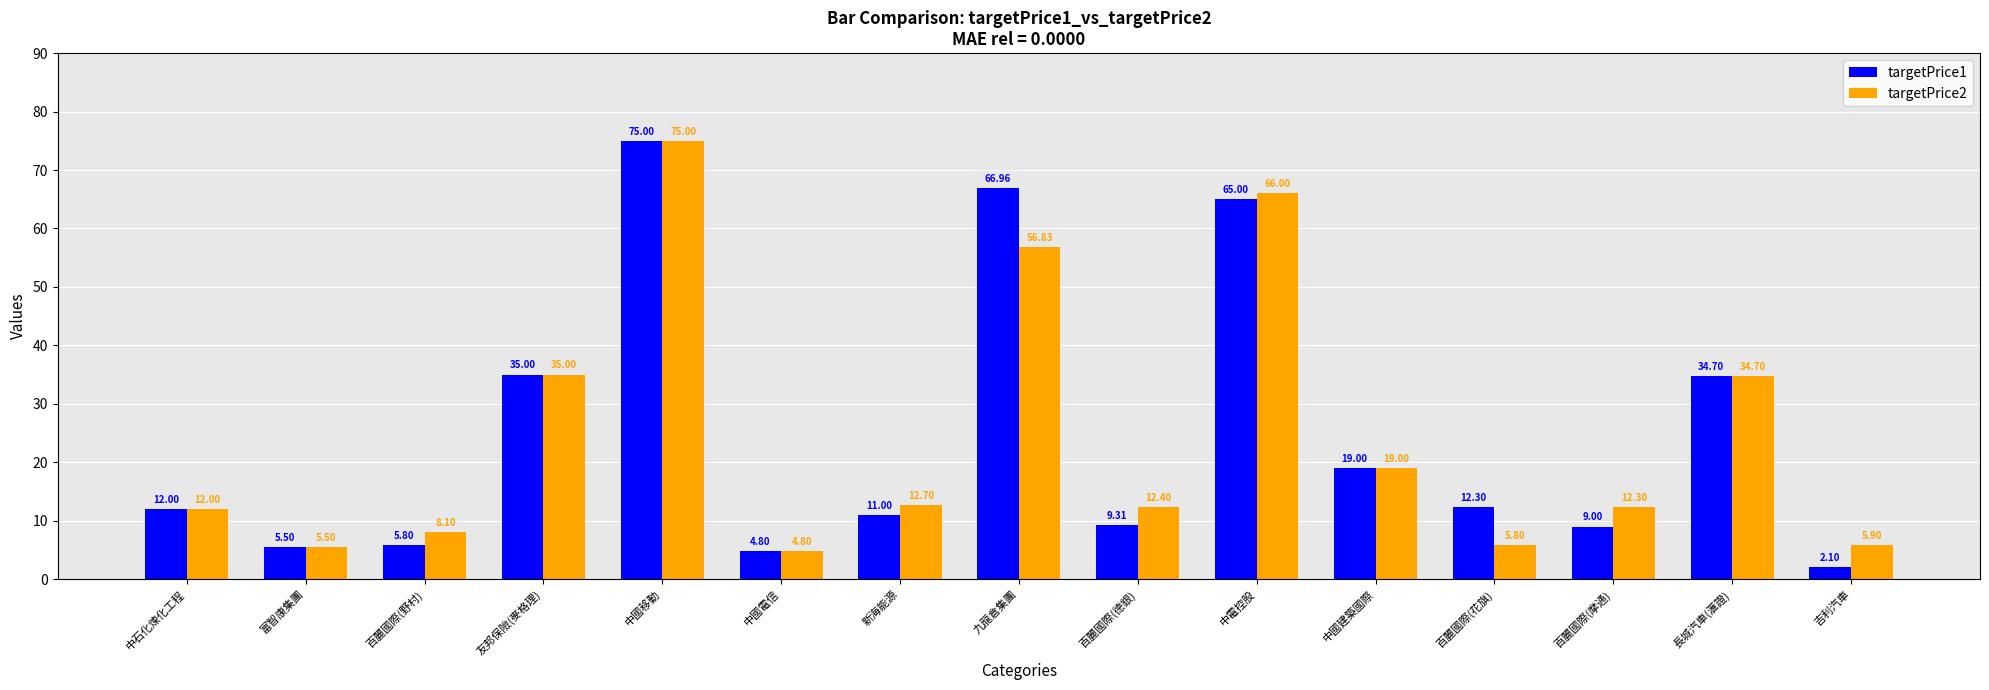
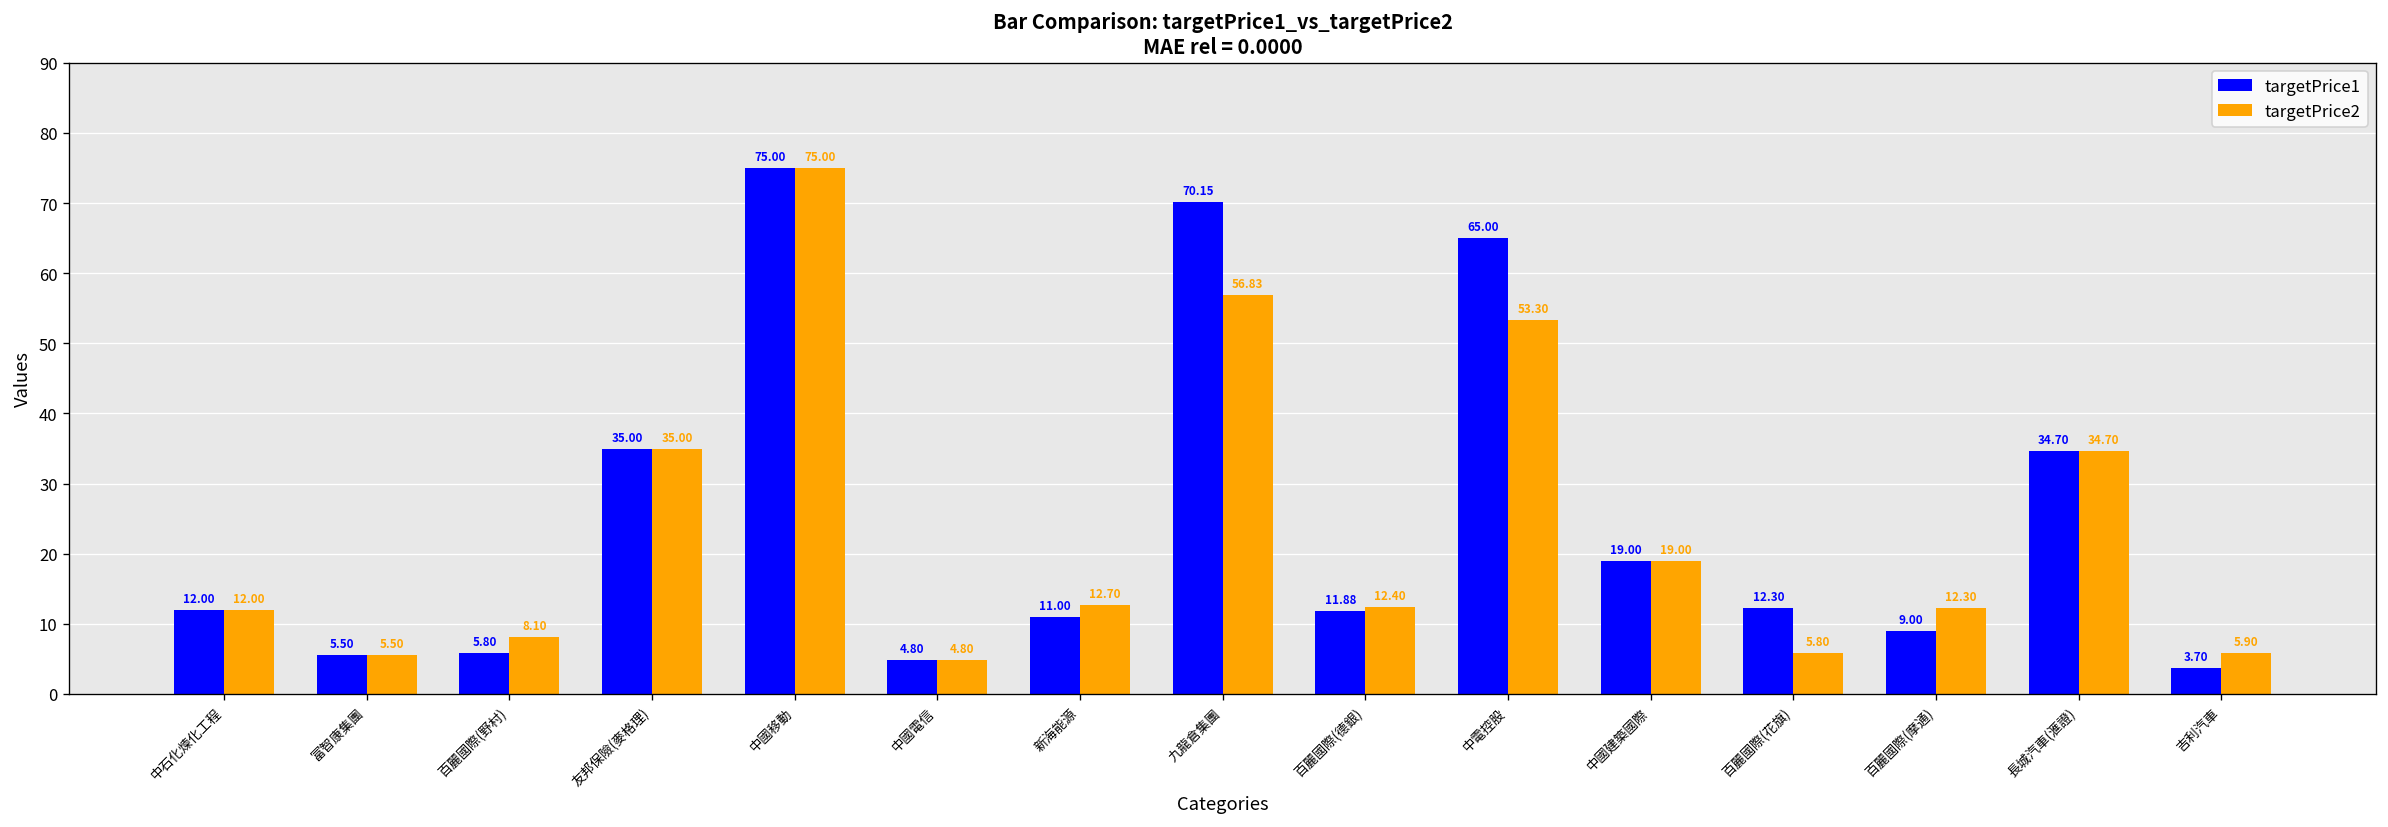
targetPrice1, 九龍倉集團: 66.96 -> 70.15
targetPrice1, 百麗國際(德銀): 9.31 -> 11.88
targetPrice2, 中電控股: 66.00 -> 53.30
targetPrice1, 吉利汽車: 2.10 -> 3.70
